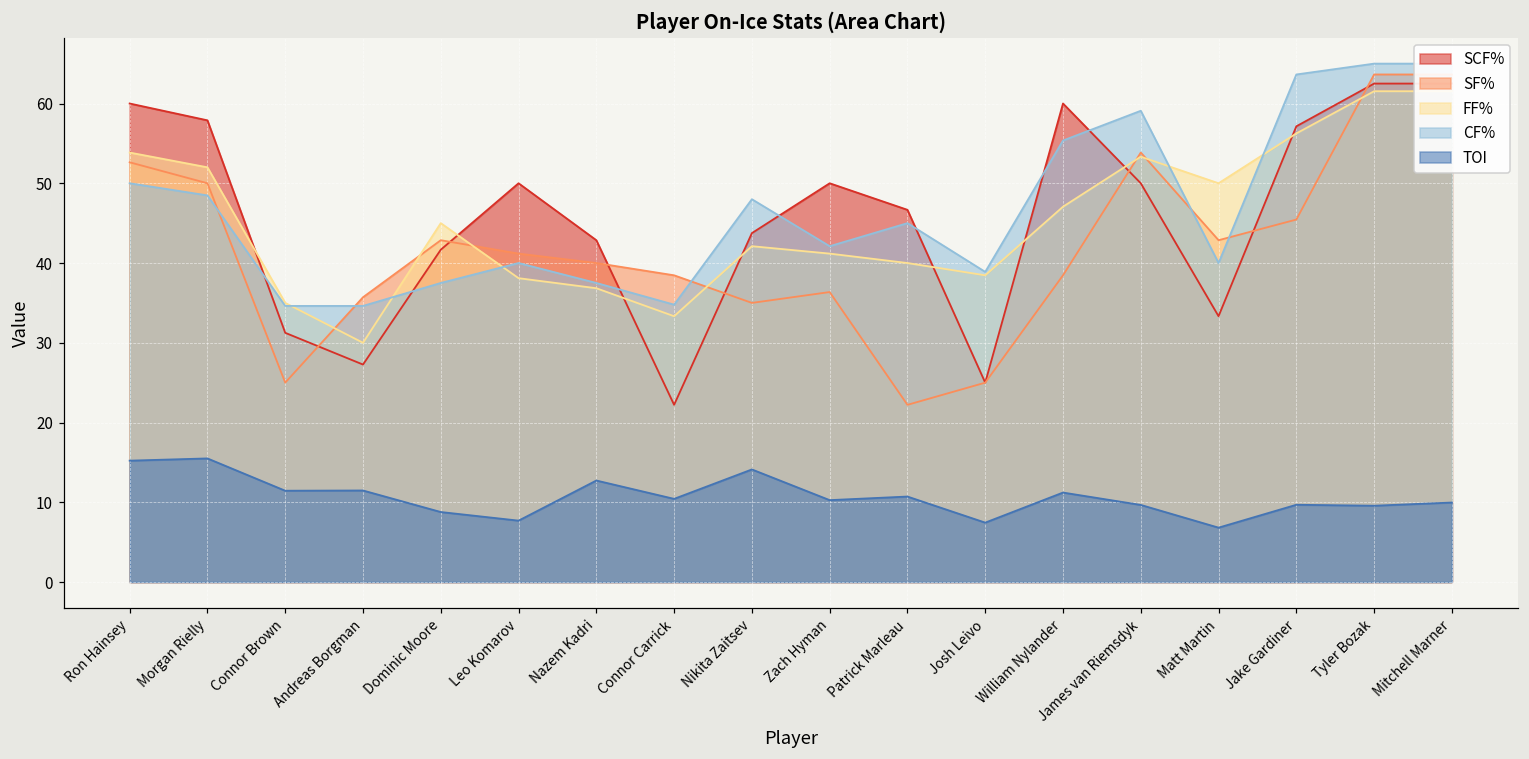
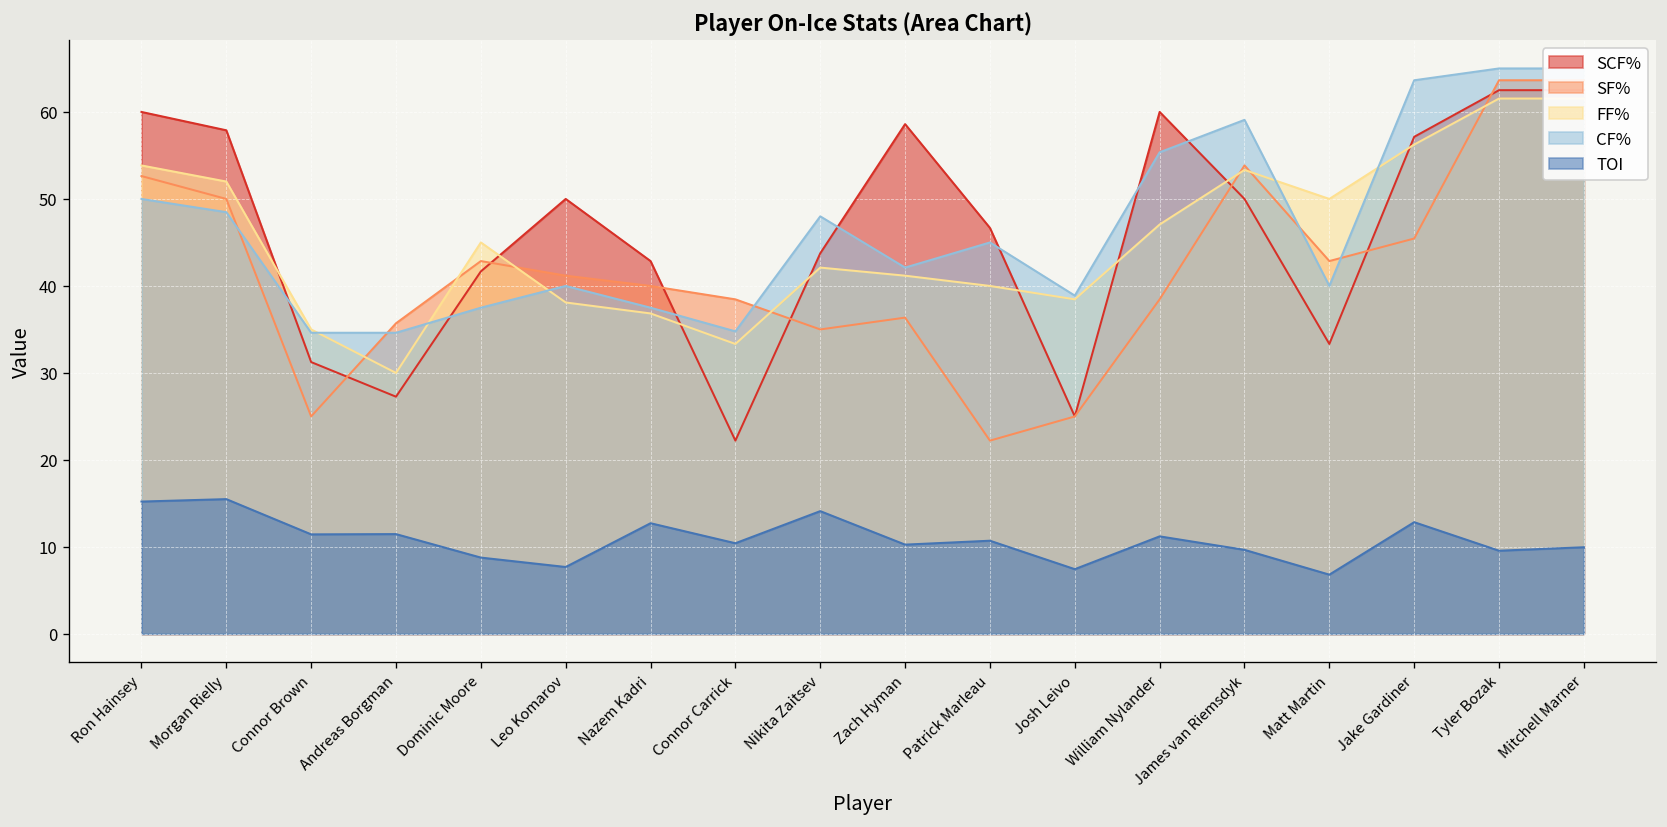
SCF%, Zach Hyman: 50 -> 59
TOI, Jake Gardiner: 10 -> 13
